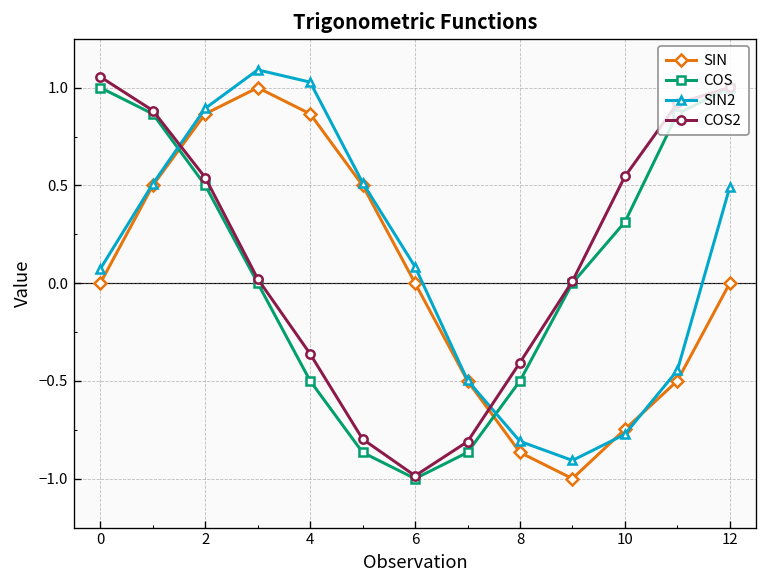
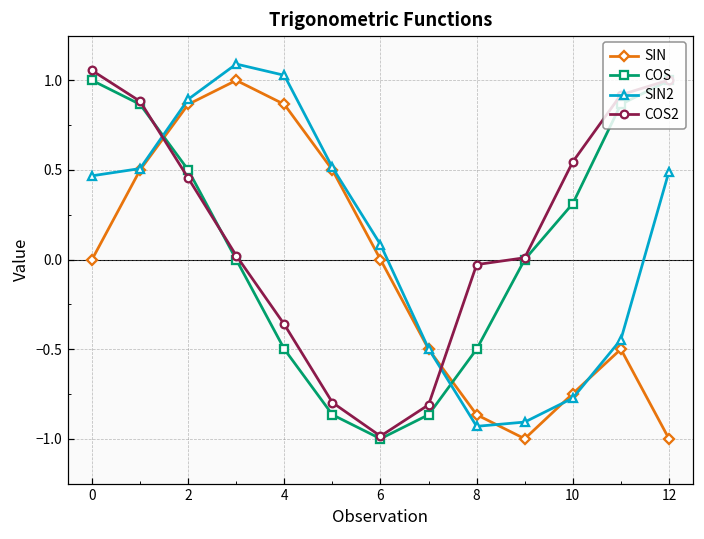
SIN2, 0: 0.07 -> 0.47
COS2, 2: 0.54 -> 0.45
SIN2, 8: -0.81 -> -0.93
COS2, 8: -0.41 -> -0.03
SIN, 12: 0 -> -1
